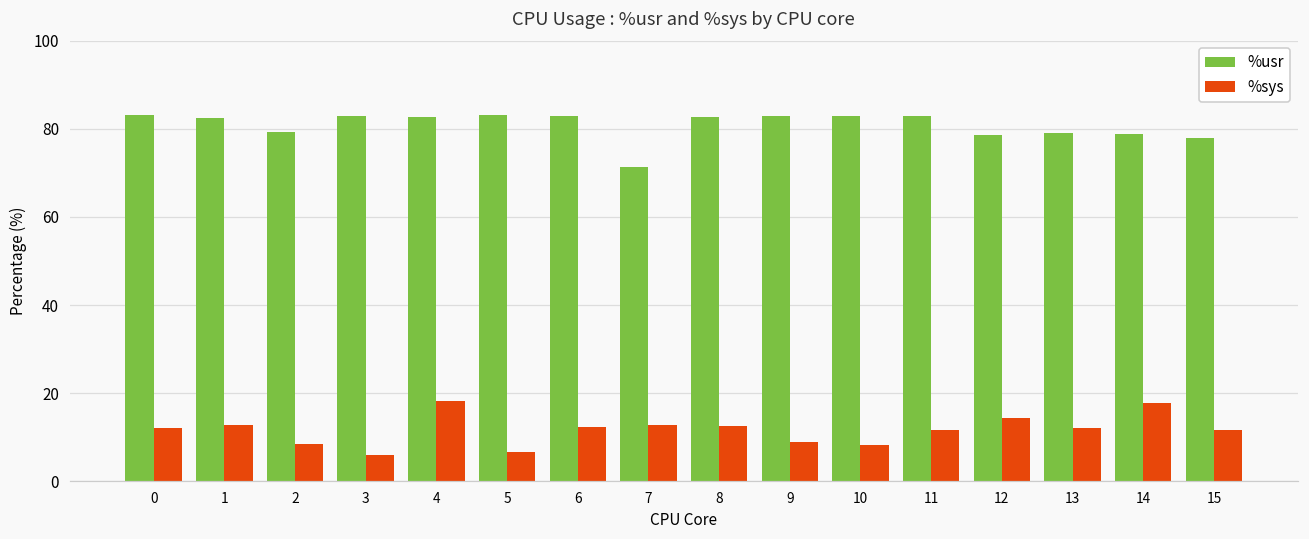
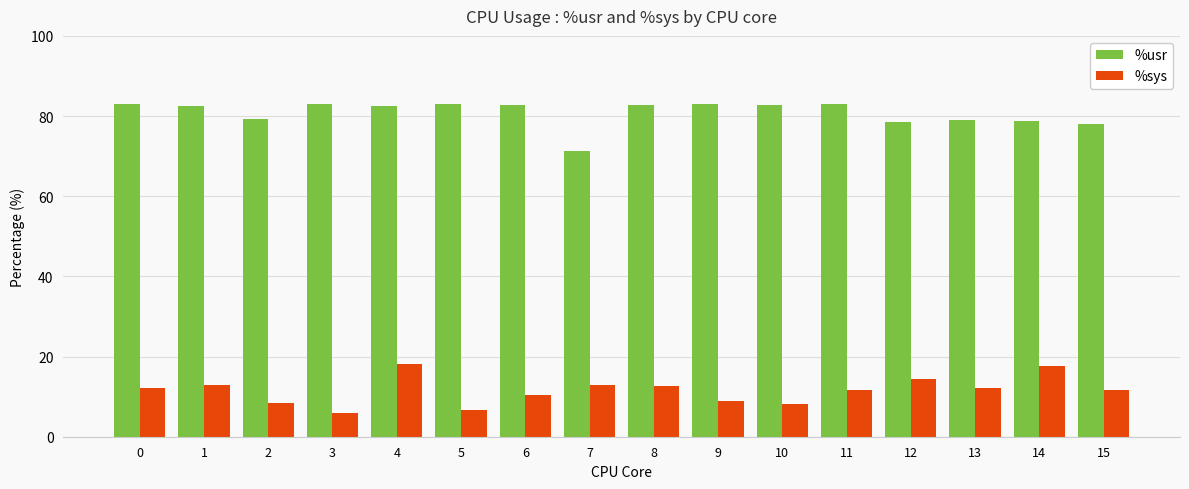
%sys, 6: 12 -> 10
